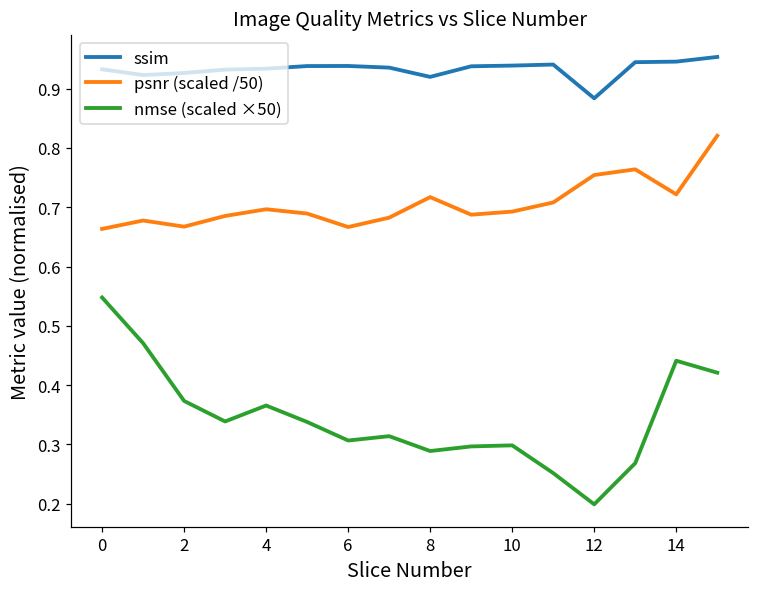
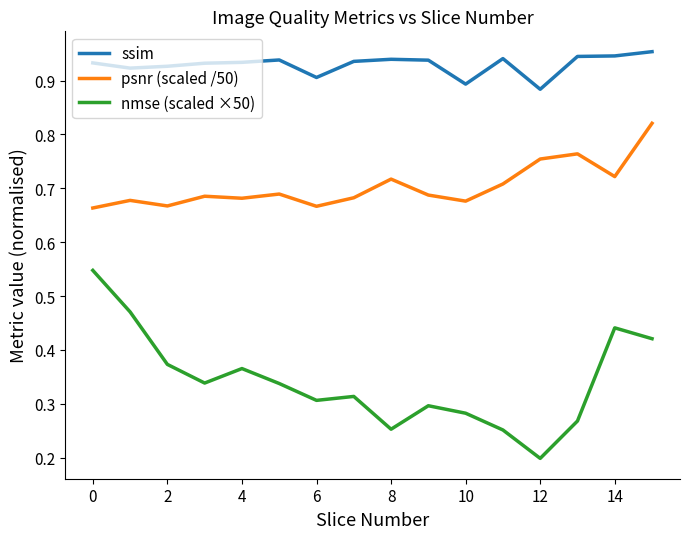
psnr (scaled /50), 4: 0.70 -> 0.68
ssim, 6: 0.94 -> 0.91
ssim, 8: 0.92 -> 0.94
nmse (scaled ×50), 8: 0.29 -> 0.25
ssim, 10: 0.94 -> 0.89
psnr (scaled /50), 10: 0.69 -> 0.68
nmse (scaled ×50), 10: 0.30 -> 0.28
